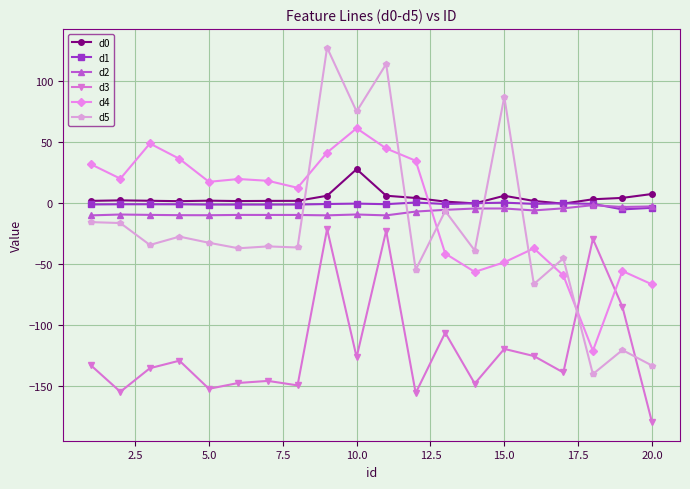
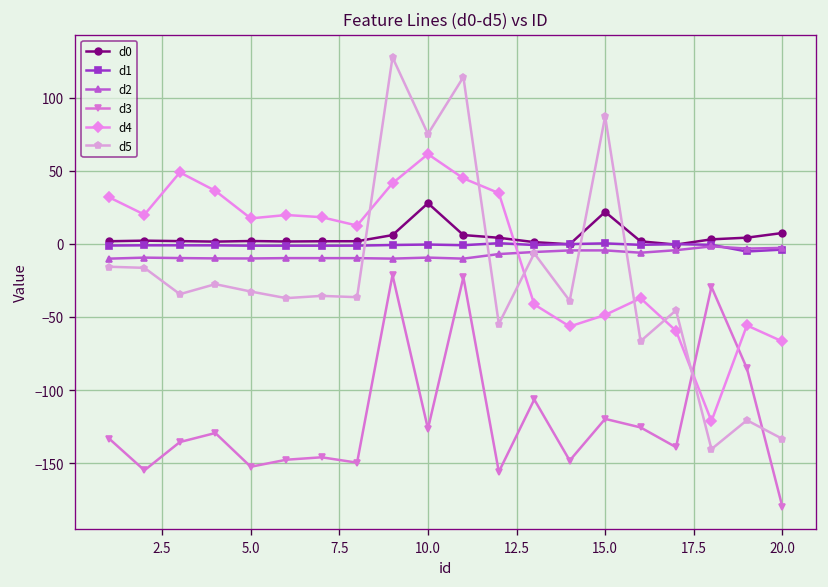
d0, 15.0: 6 -> 22
